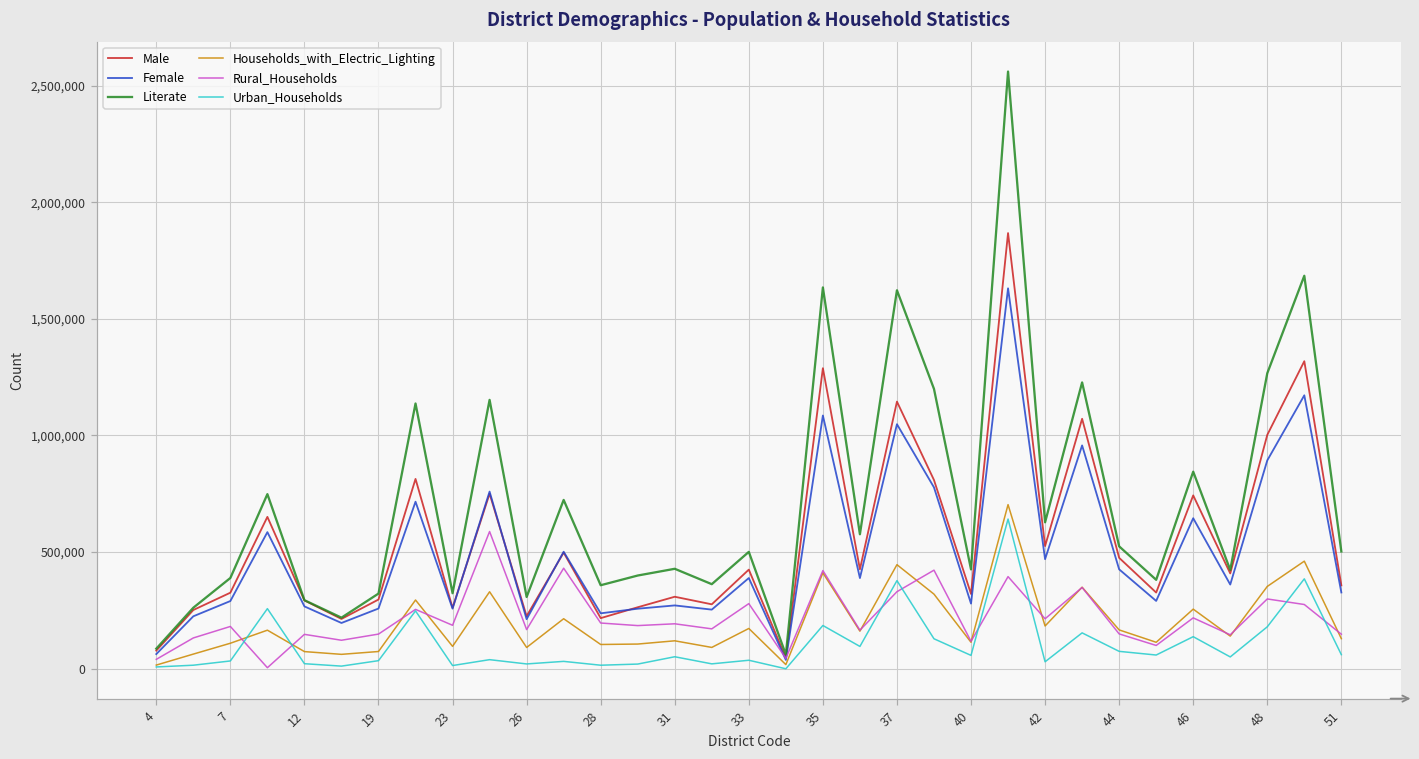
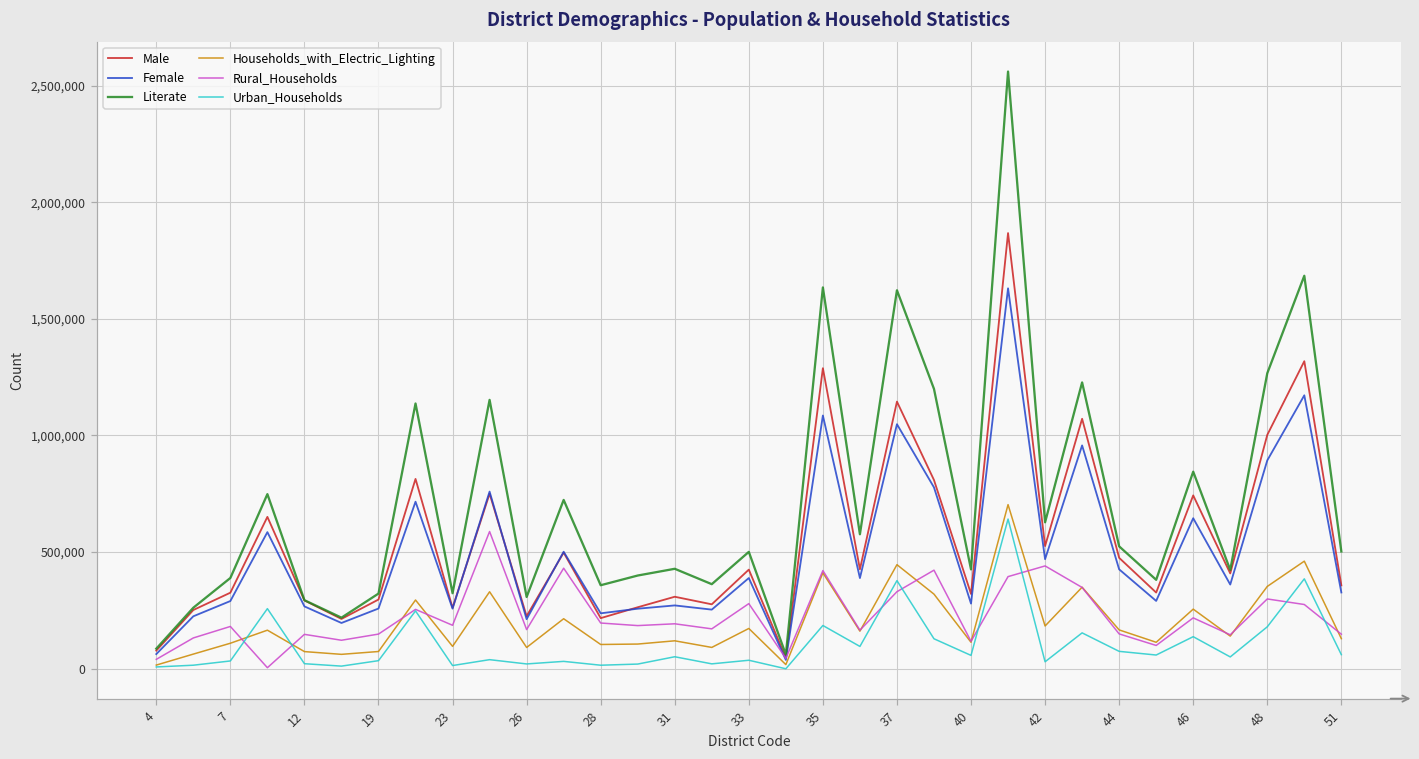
Rural_Households, 42: 210,000 -> 440,000
